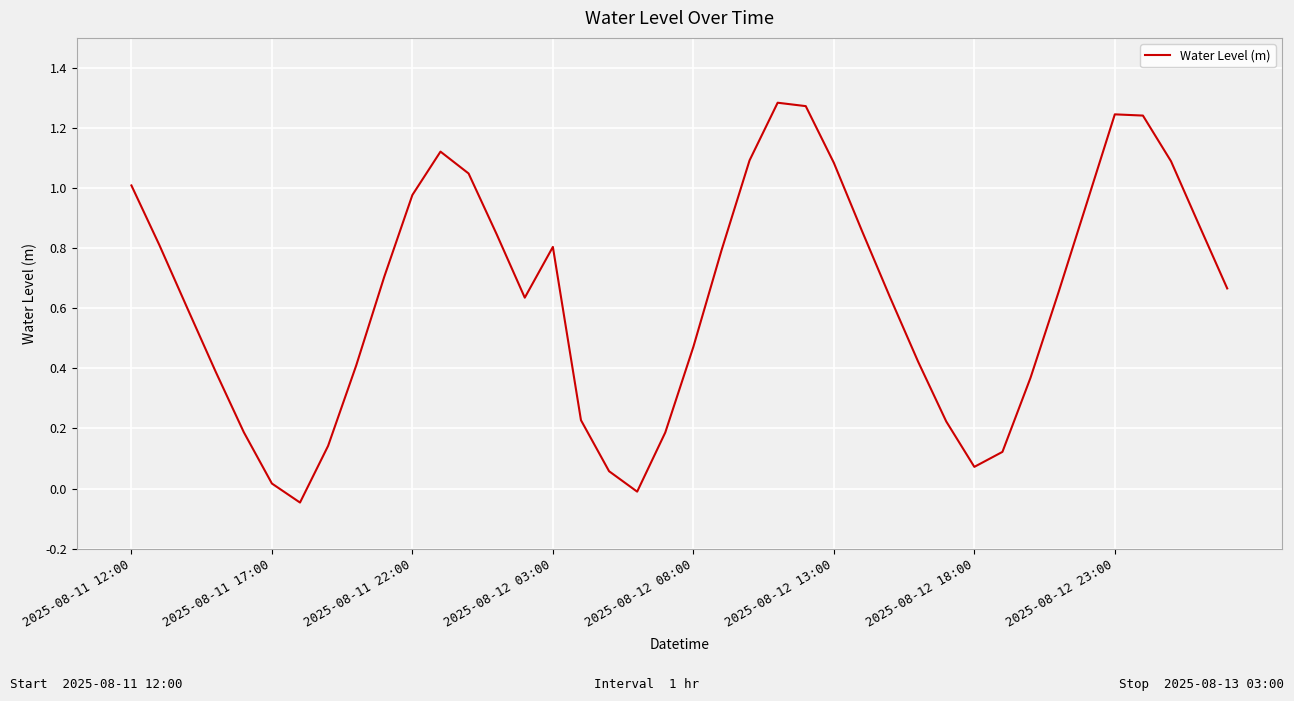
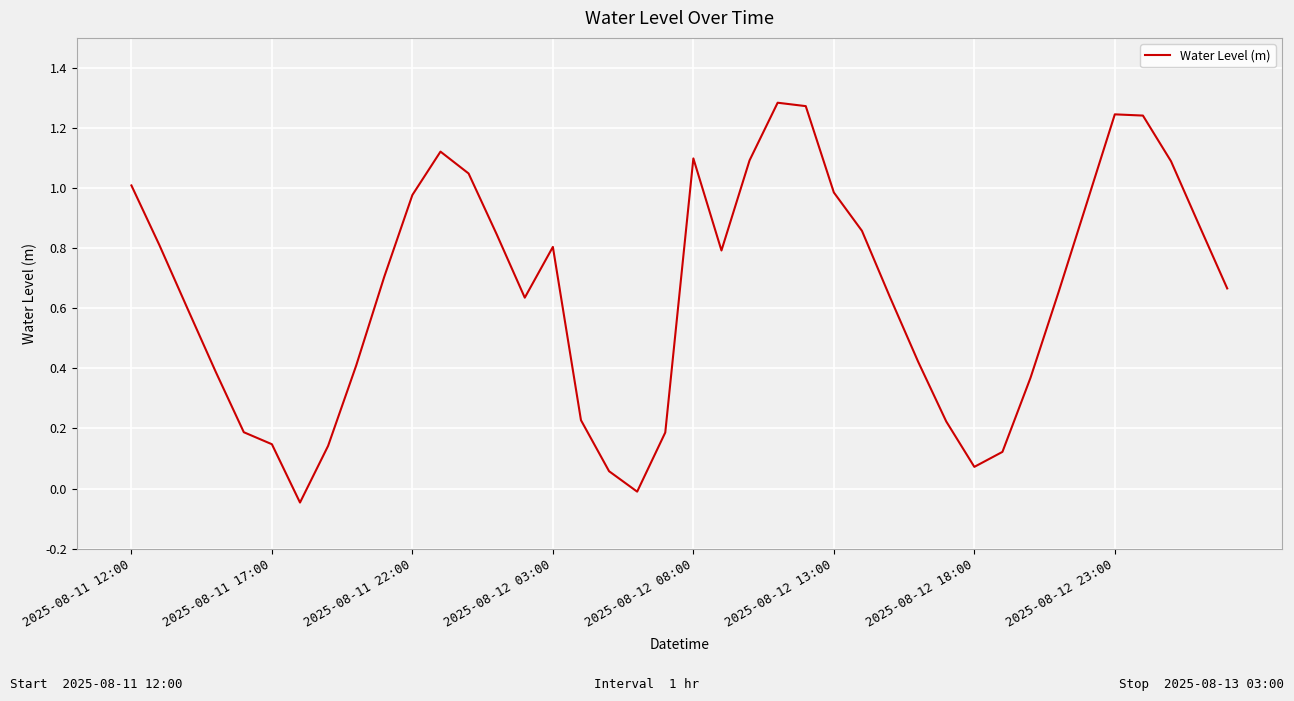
2025-08-11 17:00: 0.02 -> 0.15
2025-08-12 08:00: 0.47 -> 1.10
2025-08-12 13:00: 1.08 -> 0.99
